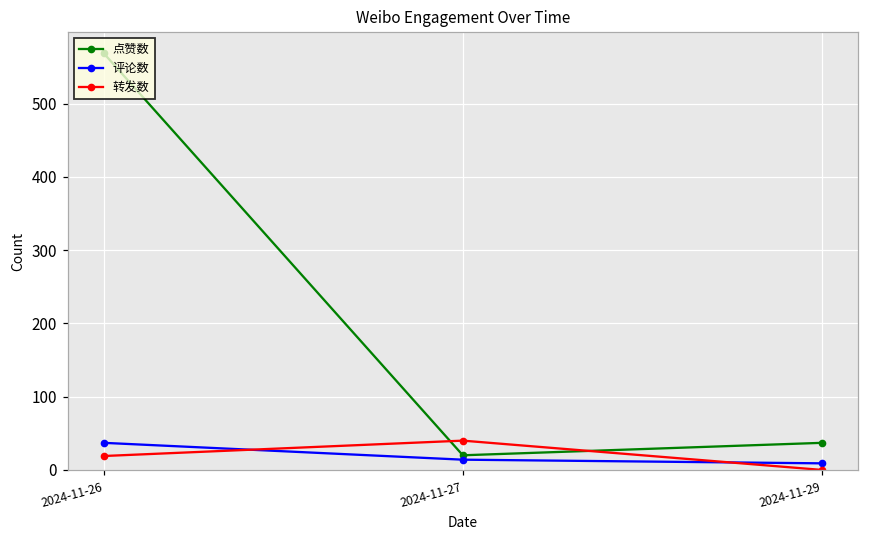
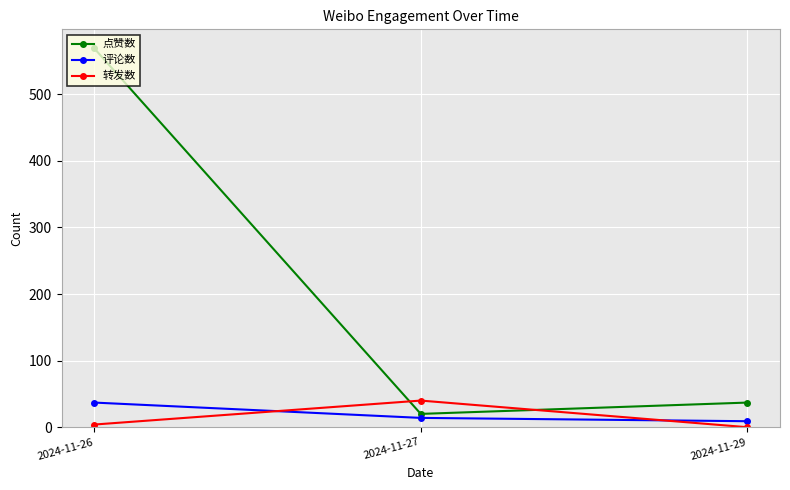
转发数, 2024-11-26: 20 -> 0
